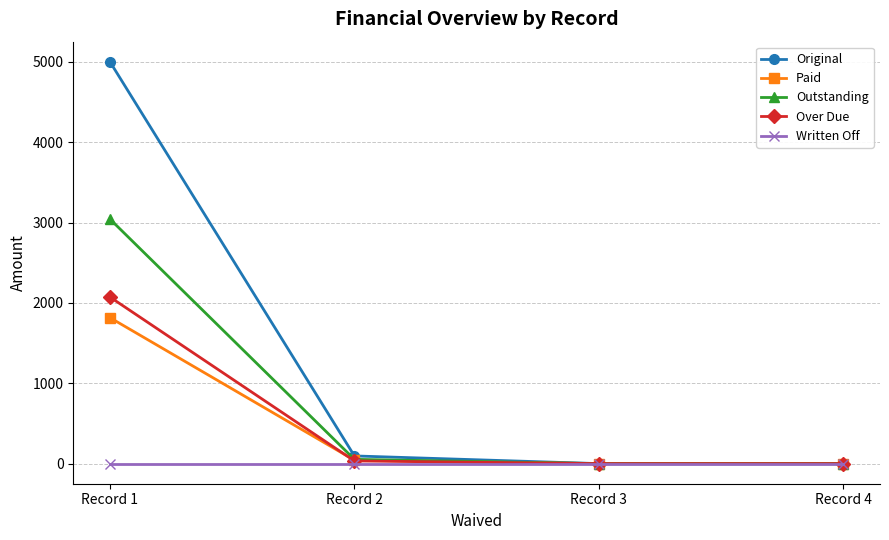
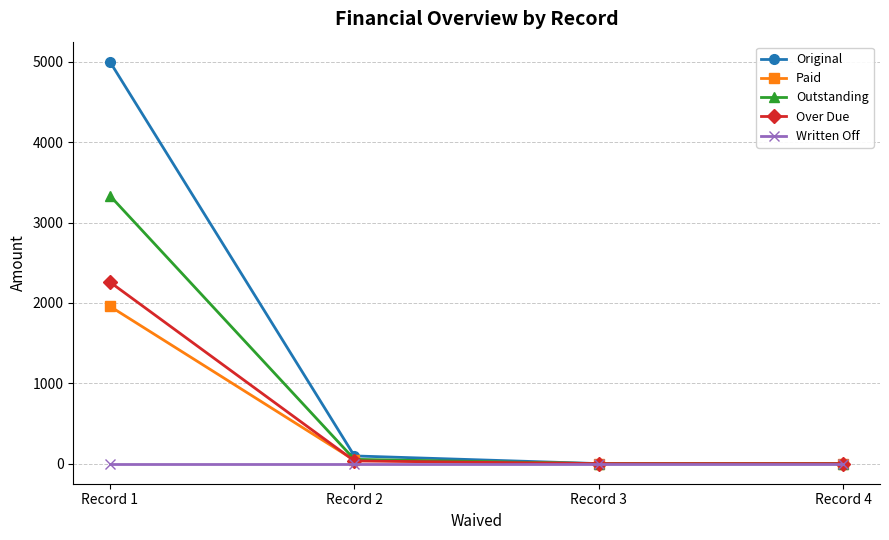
Paid, Record 1: 1800 -> 2000
Outstanding, Record 1: 3000 -> 3300
Over Due, Record 1: 2100 -> 2300
